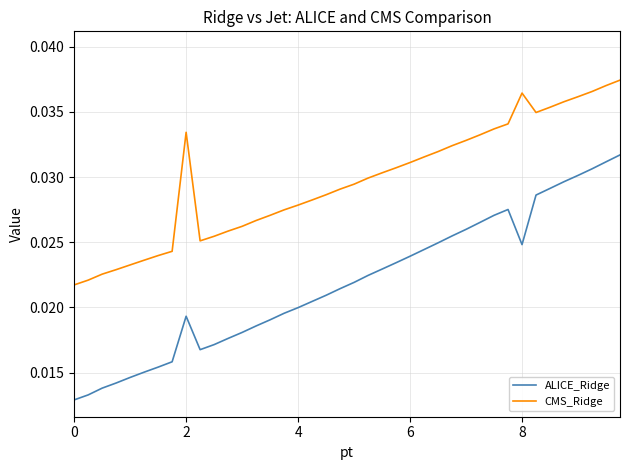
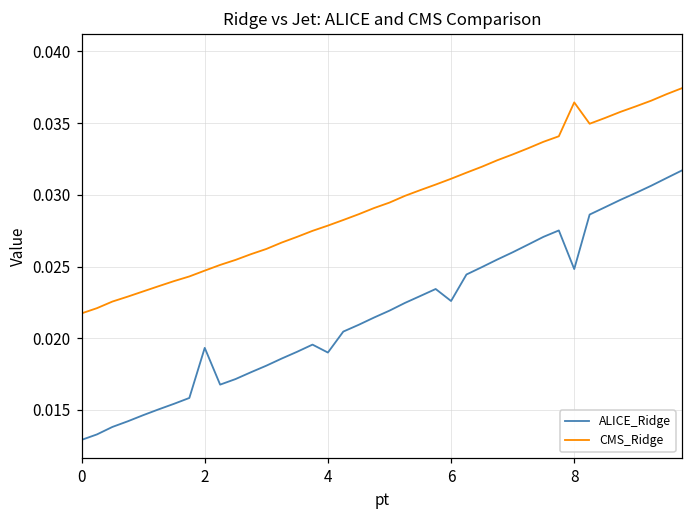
CMS_Ridge, 2: 0.0334 -> 0.0247
ALICE_Ridge, 4: 0.0200 -> 0.0190
ALICE_Ridge, 6: 0.0239 -> 0.0226
